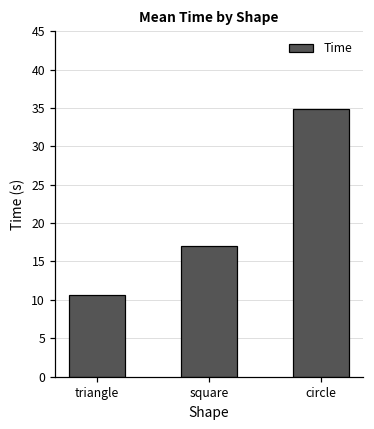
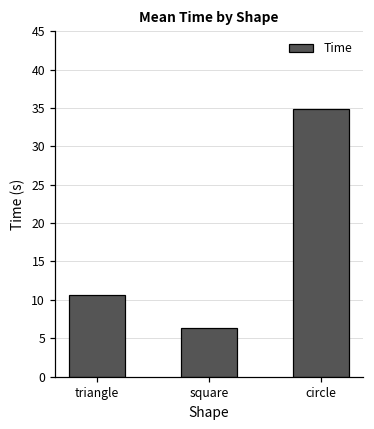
square: 17 -> 6
